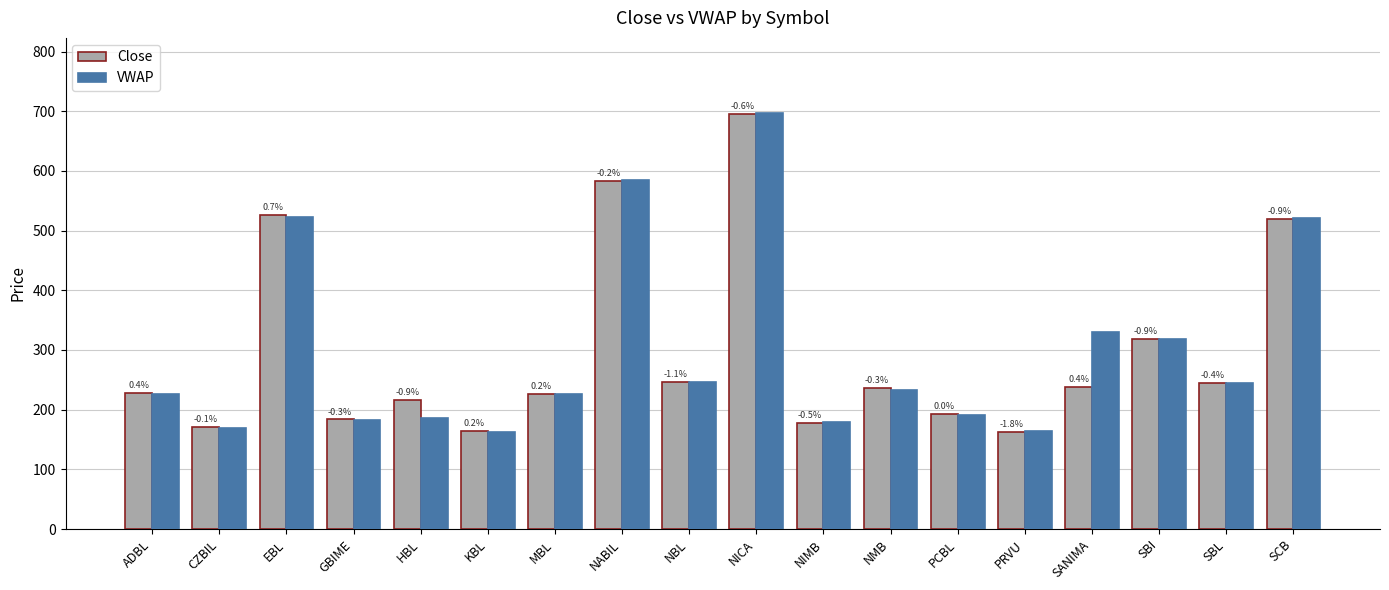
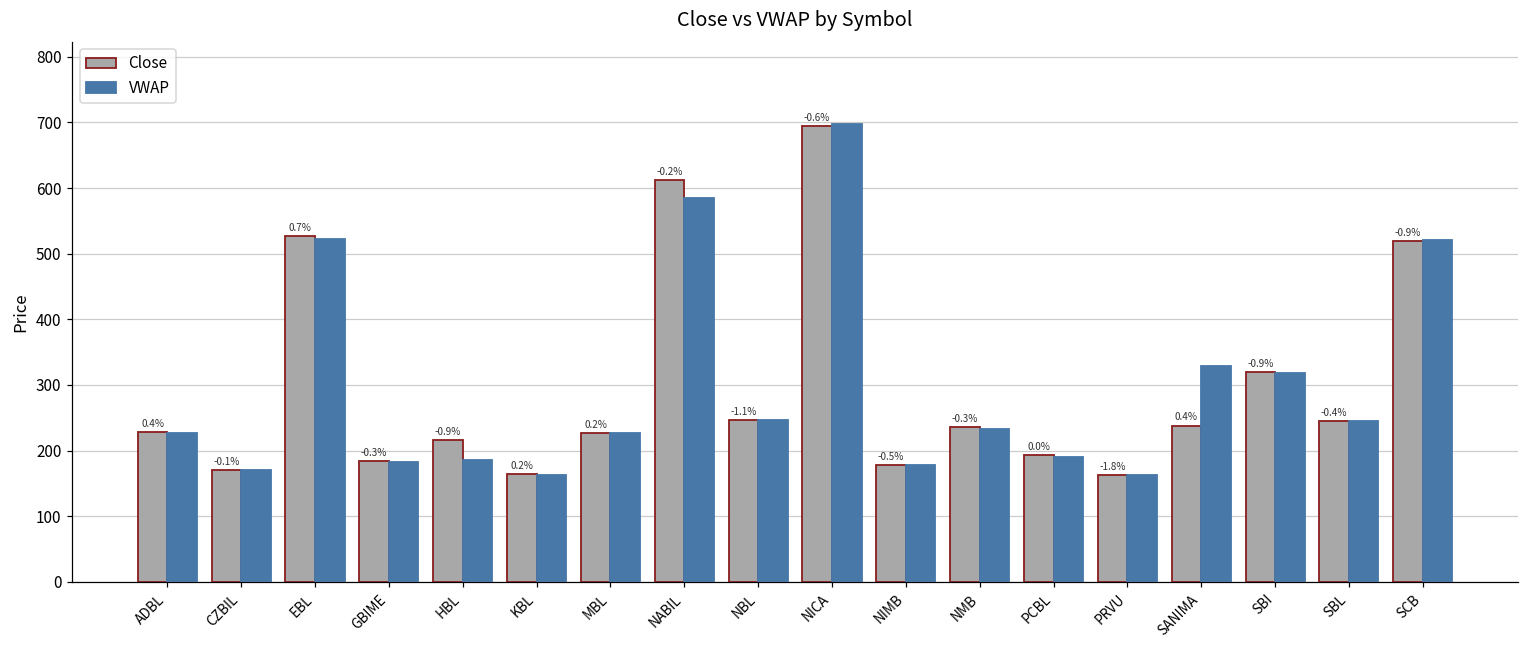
Close, NABIL: 580 -> 610
